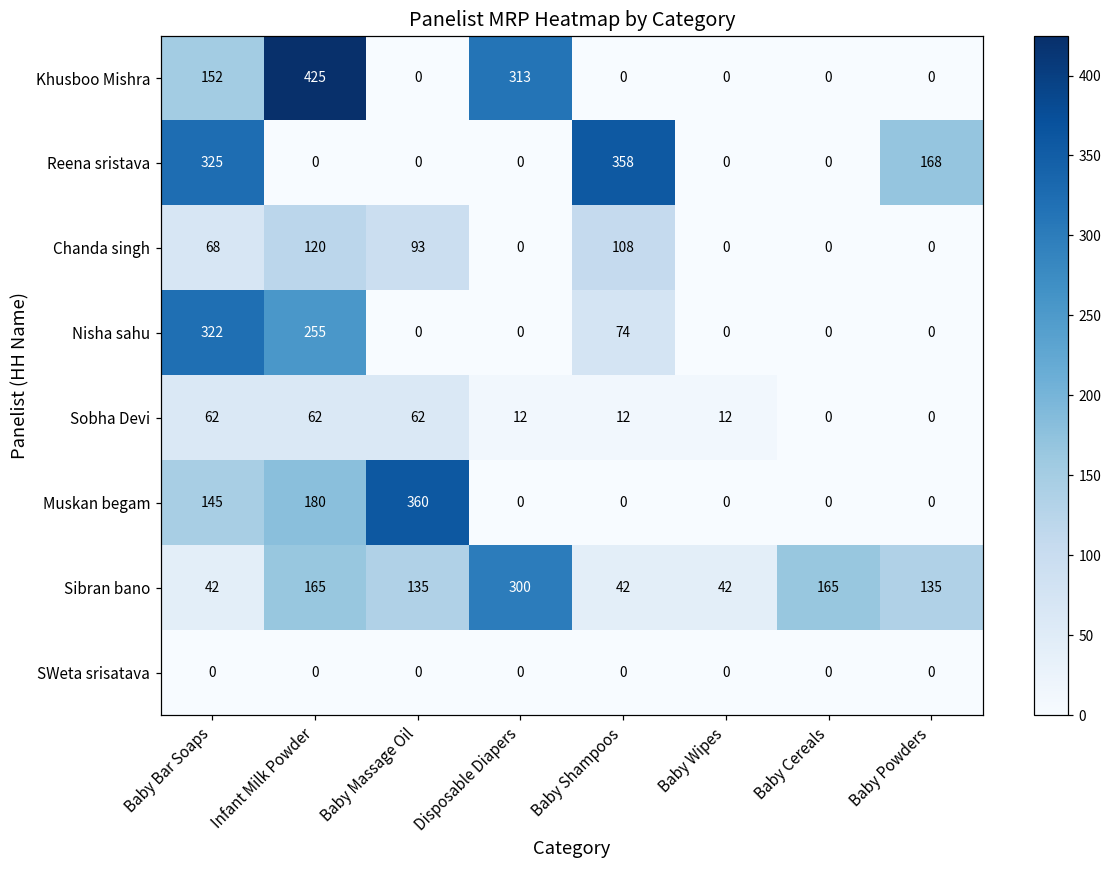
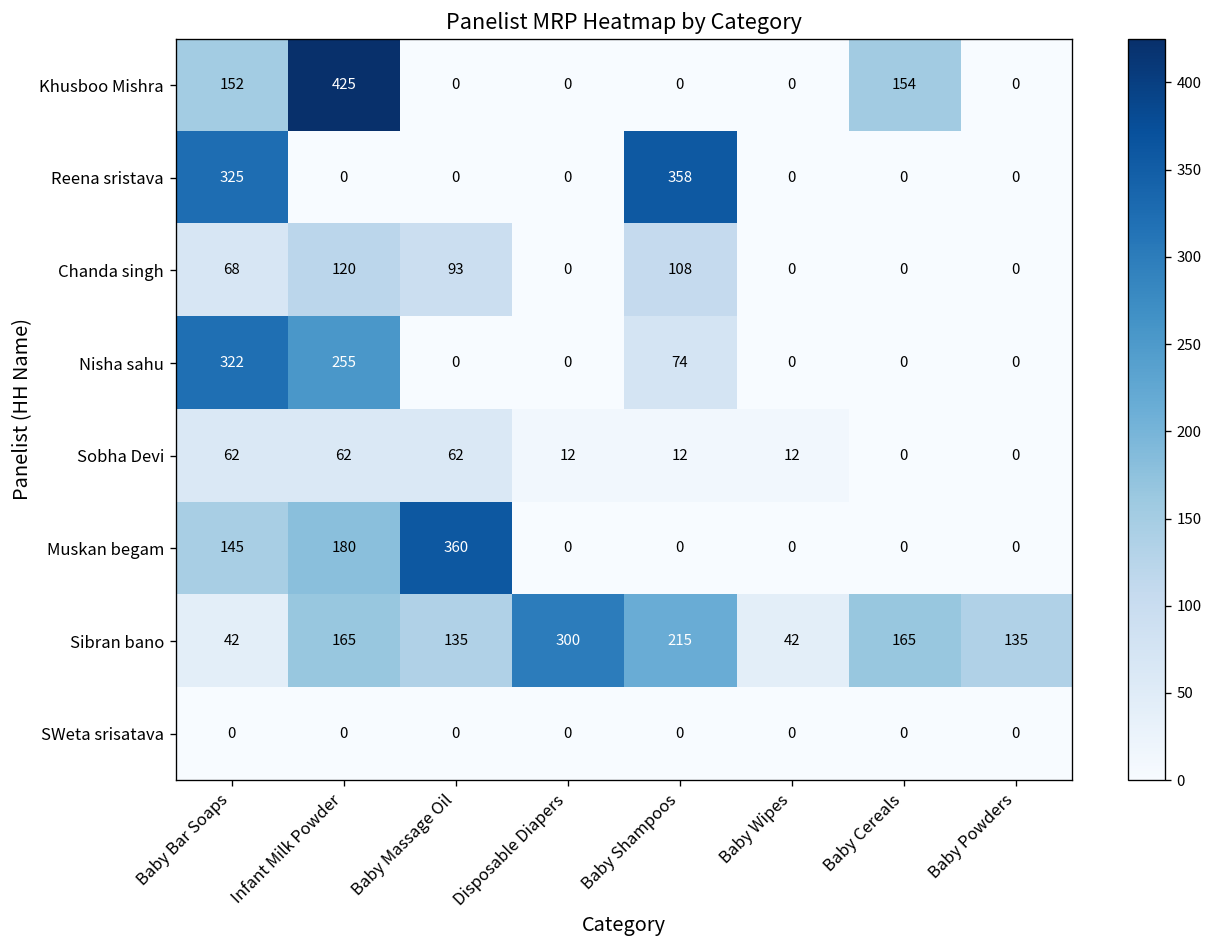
Khusboo Mishra, Disposable Diapers: 313 -> 0
Khusboo Mishra, Baby Cereals: 0 -> 154
Reena sristava, Baby Powders: 168 -> 0
Sibran bano, Baby Shampoos: 42 -> 215
